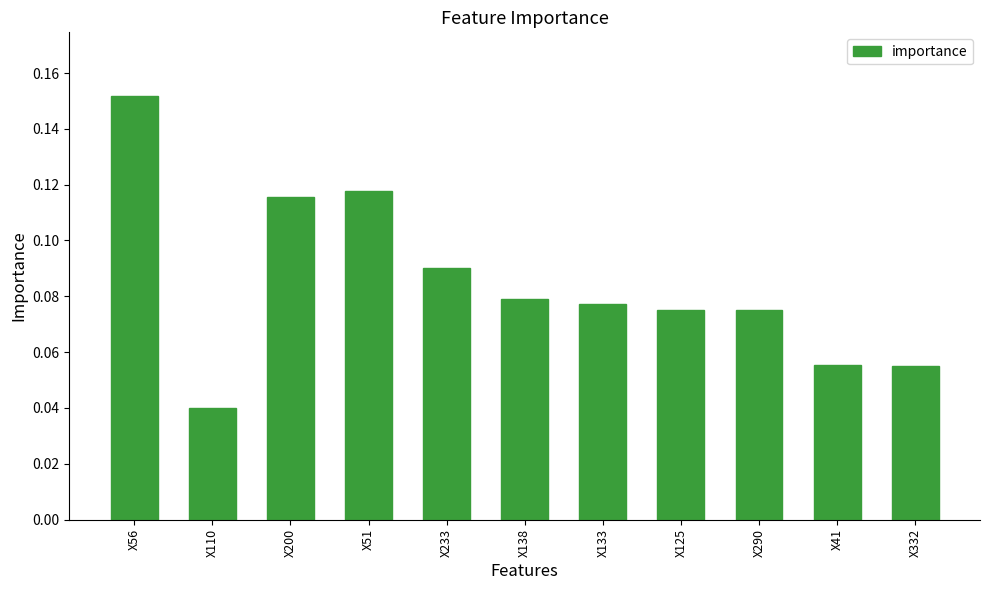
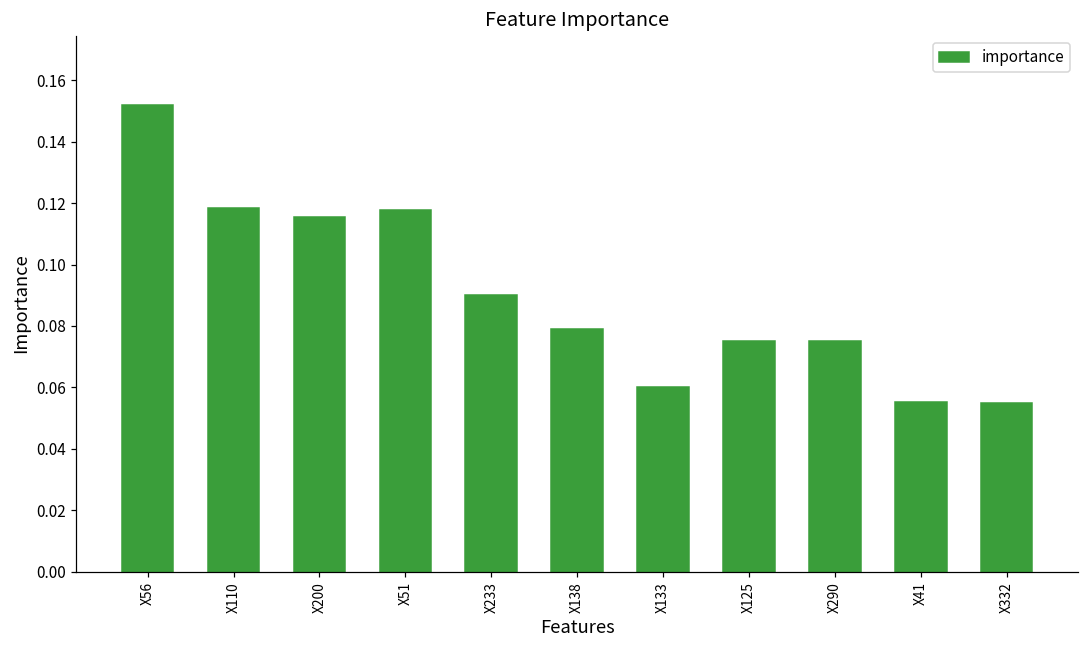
X110: 0.040 -> 0.118
X133: 0.077 -> 0.060
